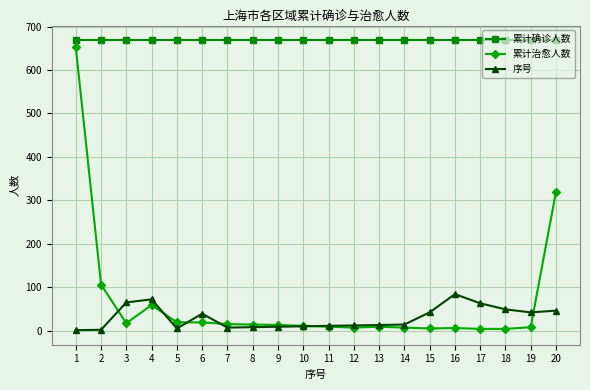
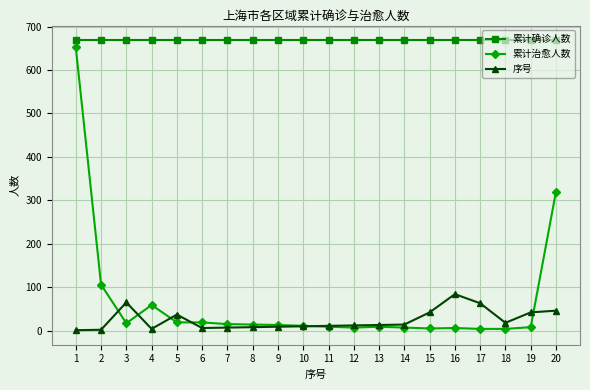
序号, 4: 70 -> 0
序号, 5: 10 -> 40
序号, 6: 40 -> 10
序号, 18: 50 -> 20
